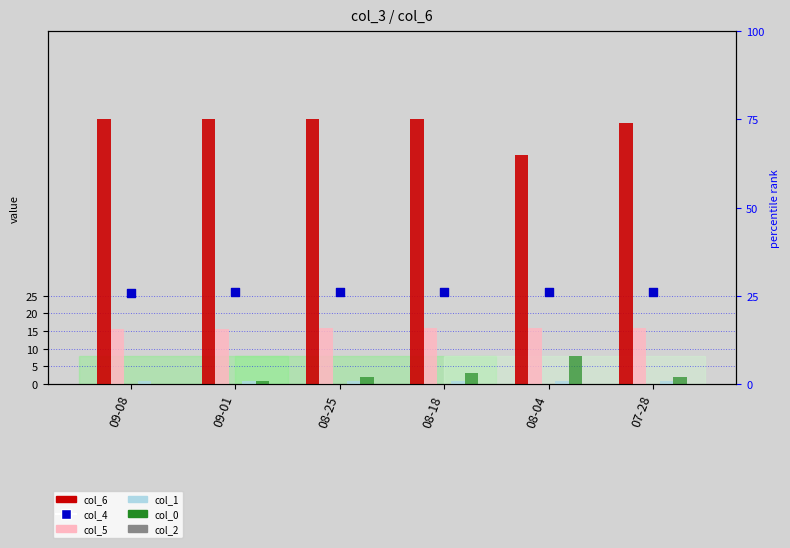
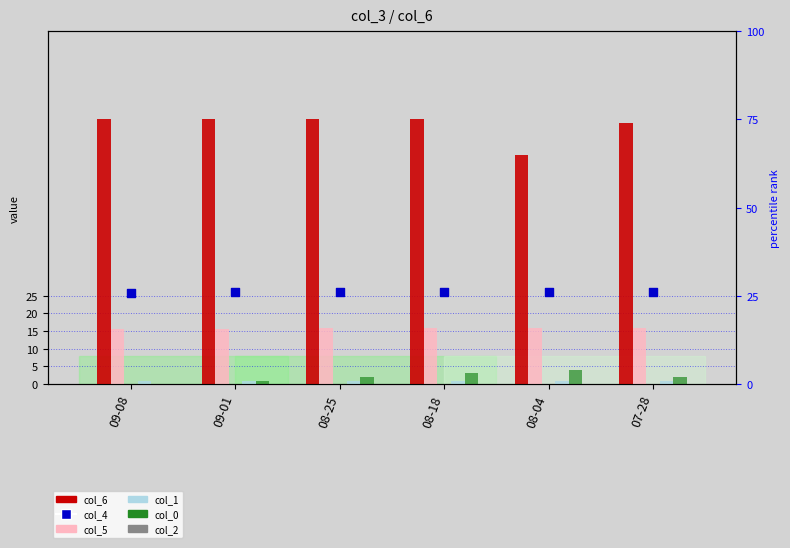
col_0, 08-04: 8 -> 4
